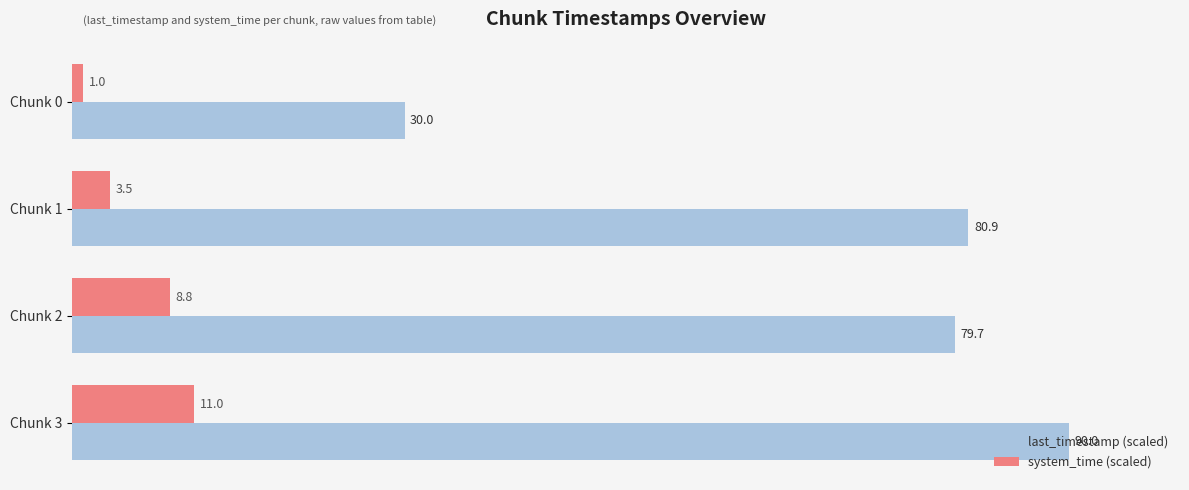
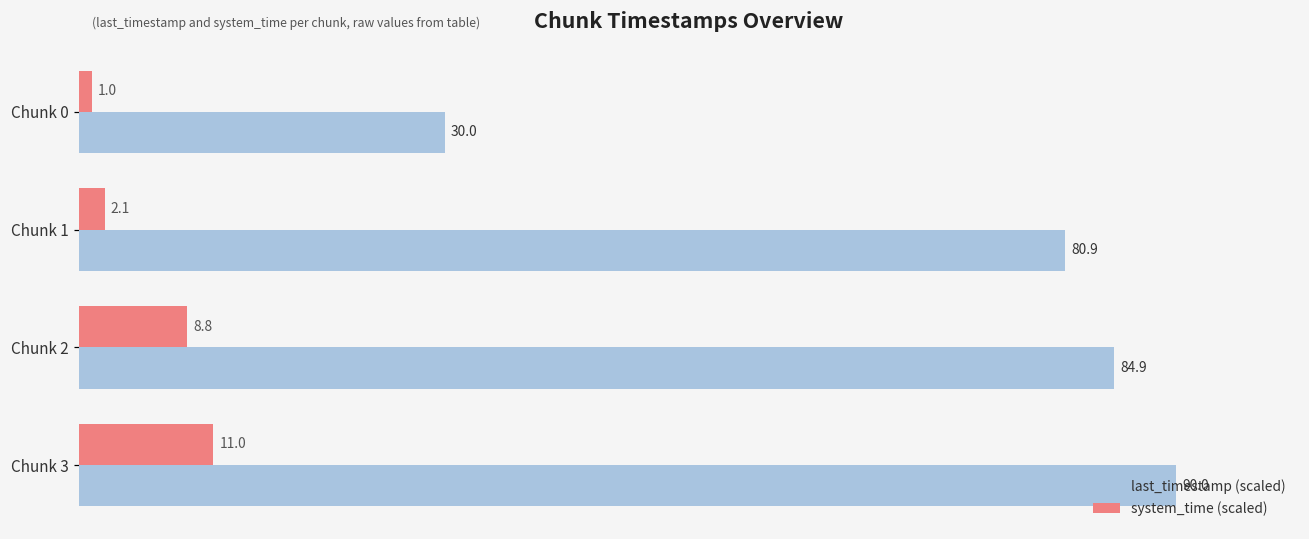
system_time (scaled), Chunk 1: 3.5 -> 2.1
last_timestamp (scaled), Chunk 2: 79.7 -> 84.9
